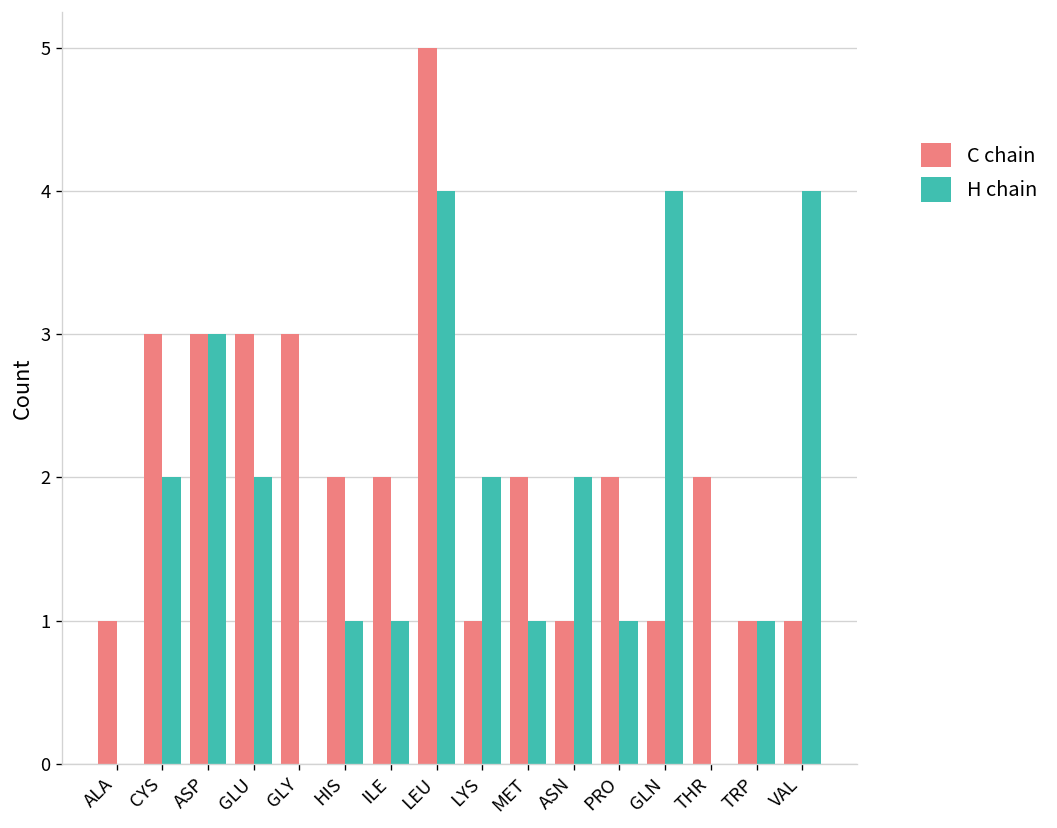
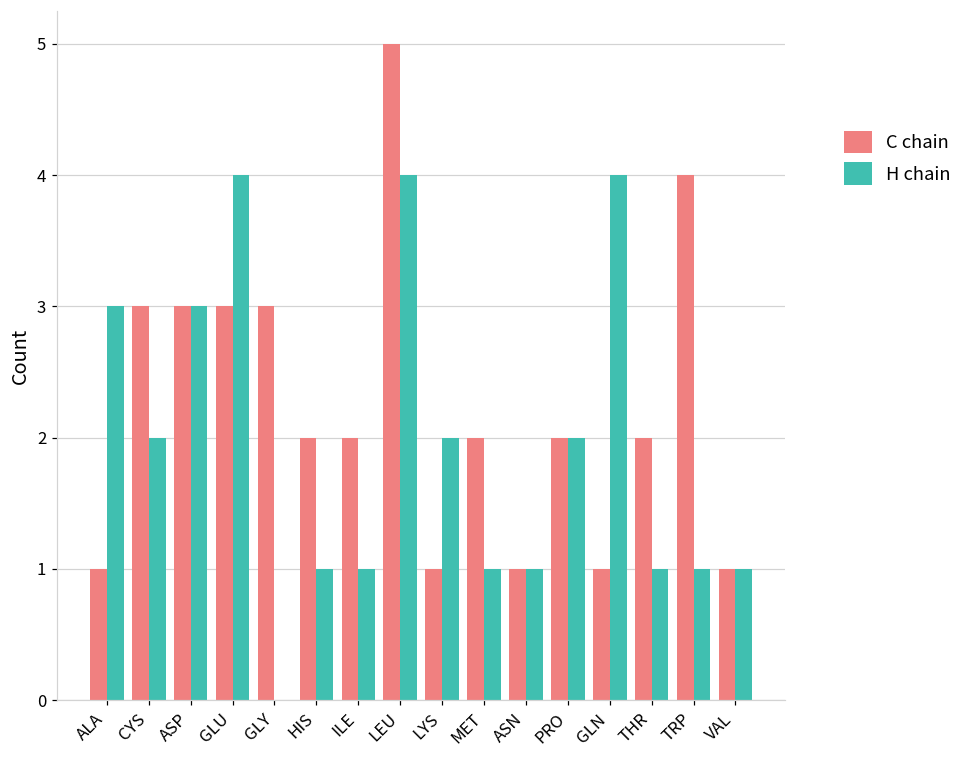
H chain, ALA: 0 -> 3
H chain, GLU: 2 -> 4
H chain, ASN: 2 -> 1
H chain, PRO: 1 -> 2
H chain, THR: 0 -> 1
C chain, TRP: 1 -> 4
H chain, VAL: 4 -> 1
